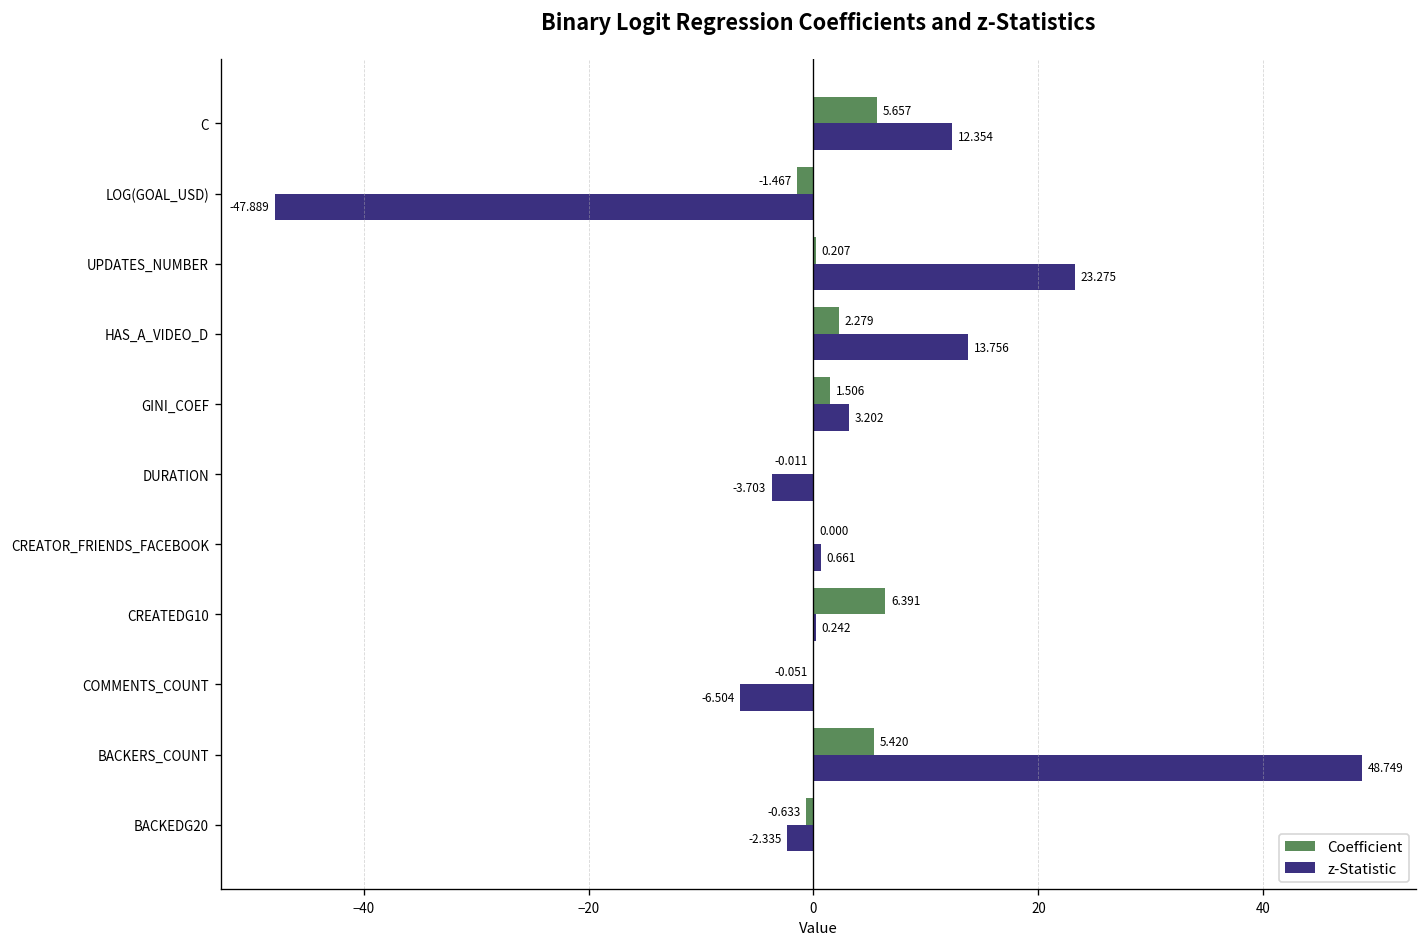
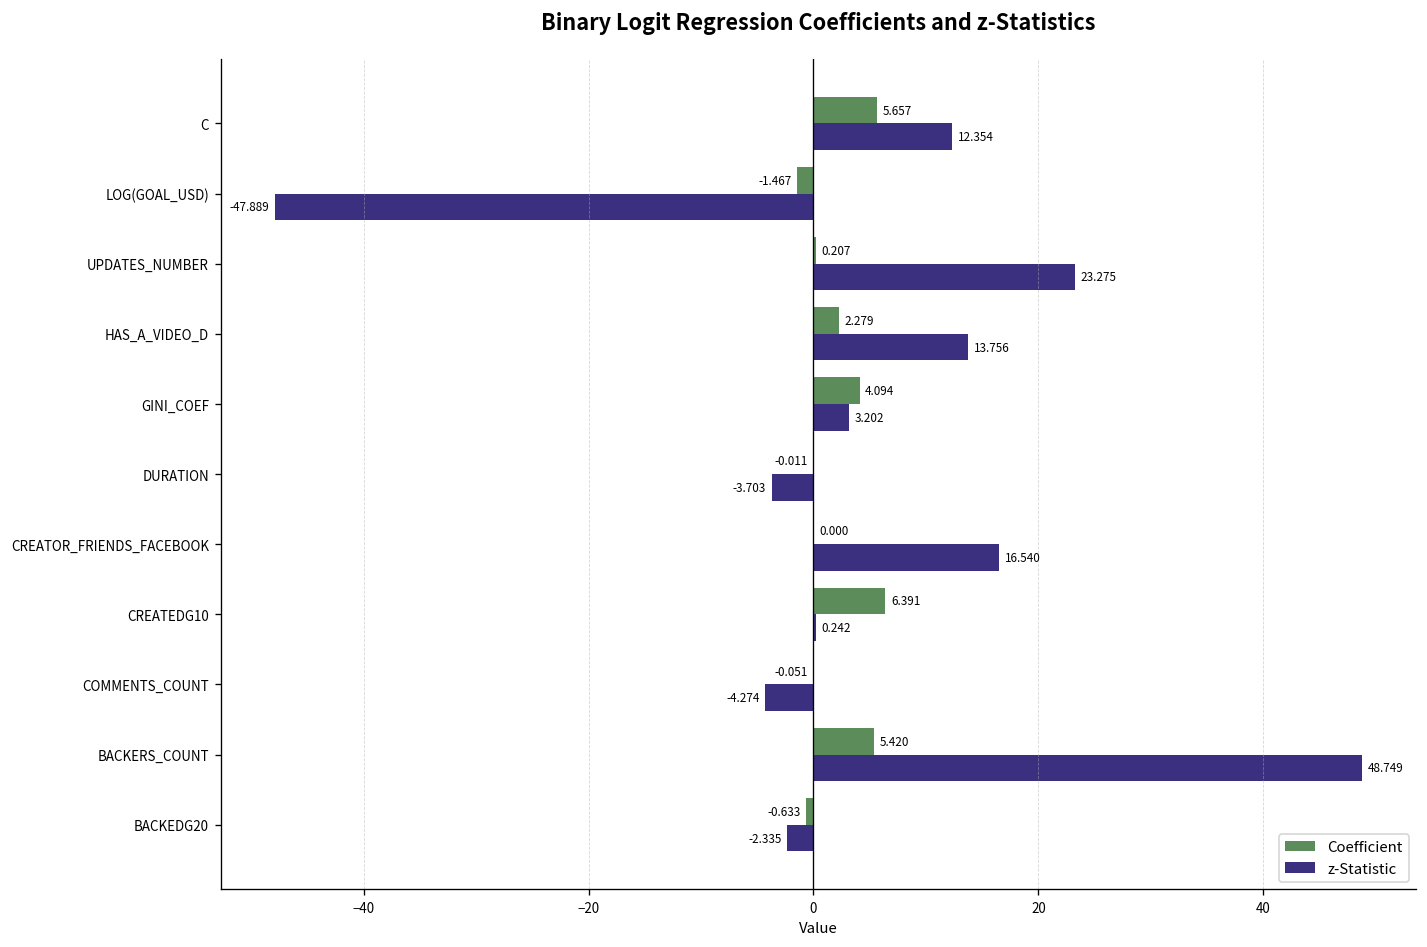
Coefficient, GINI_COEF: 1.506 -> 4.094
z-Statistic, CREATOR_FRIENDS_FACEBOOK: 0.661 -> 16.540
z-Statistic, COMMENTS_COUNT: -6.504 -> -4.274
